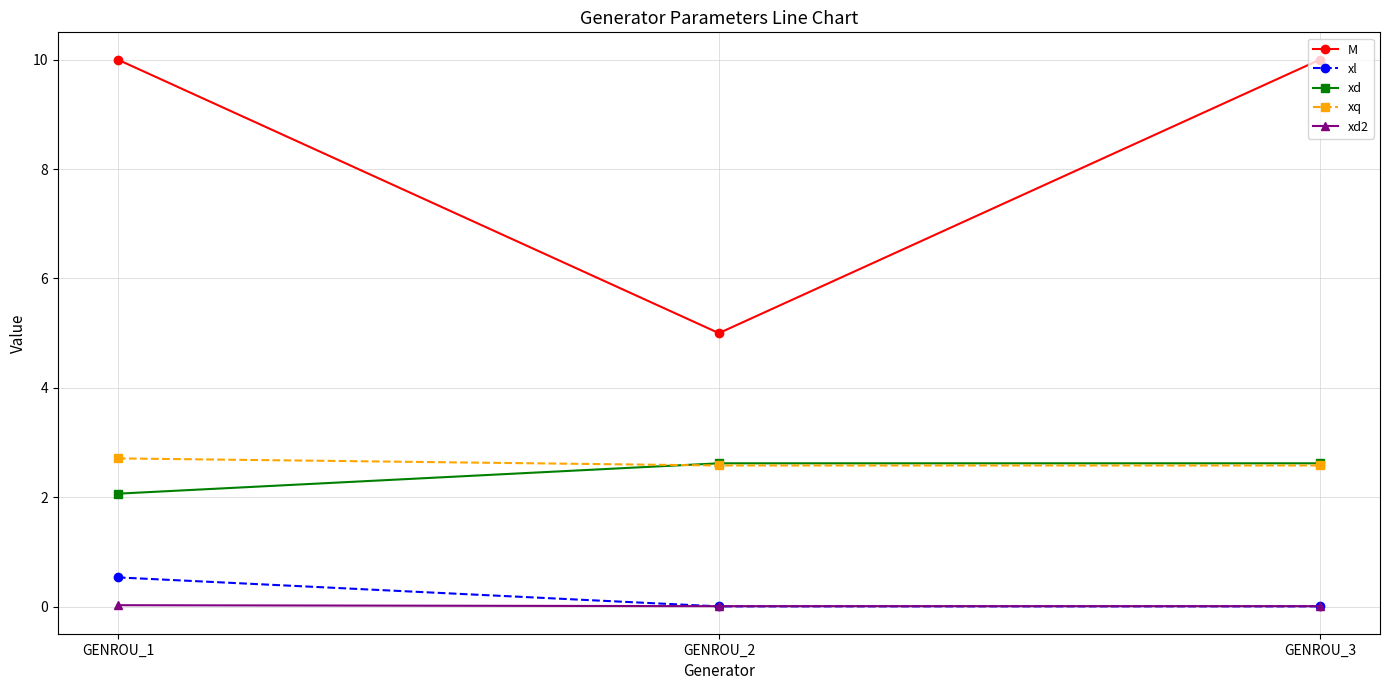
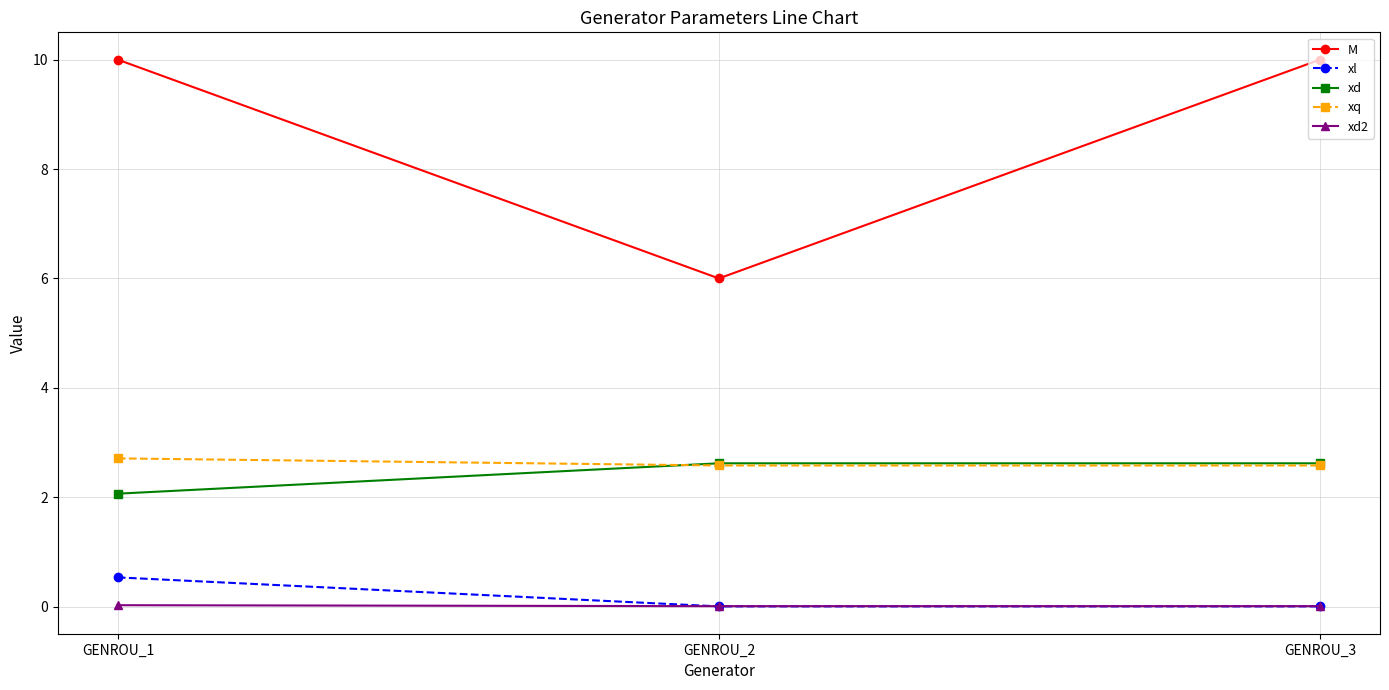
M, GENROU_2: 5 -> 6
